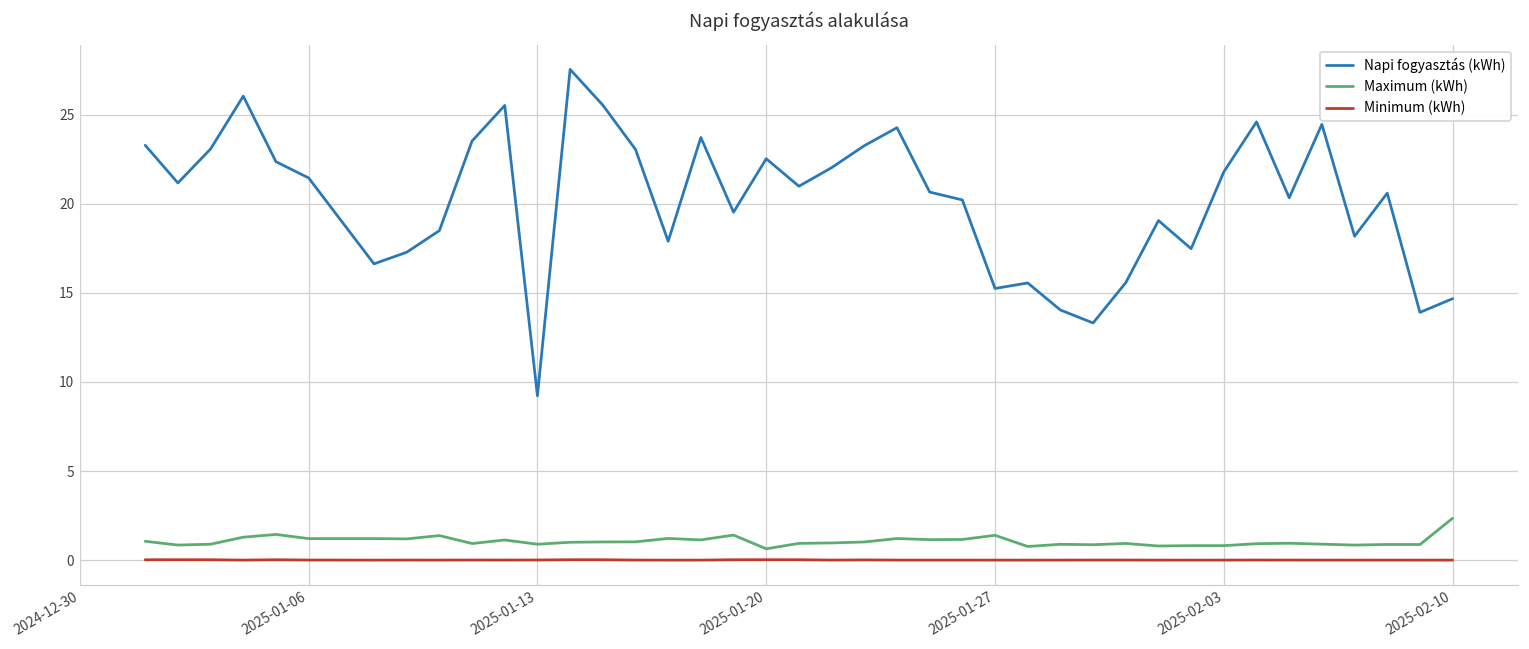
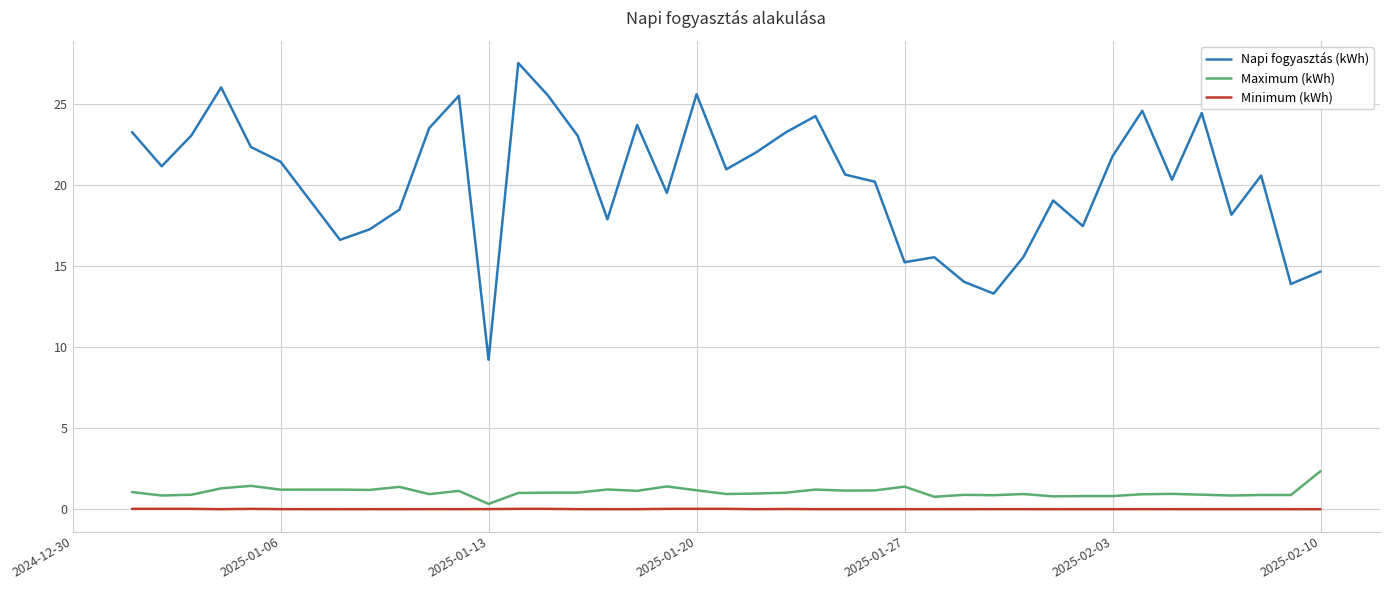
Maximum (kWh), 2025-01-13: 0.9 -> 0.3
Napi fogyasztás (kWh), 2025-01-20: 22.5 -> 25.6
Maximum (kWh), 2025-01-20: 0.6 -> 1.2
